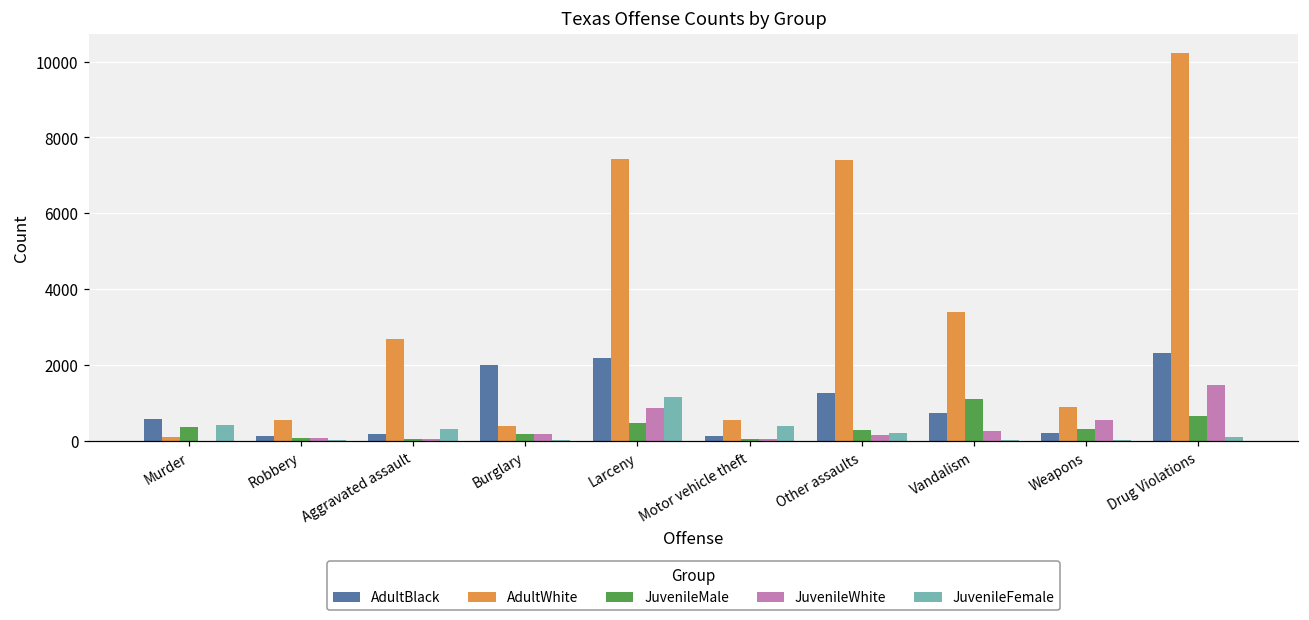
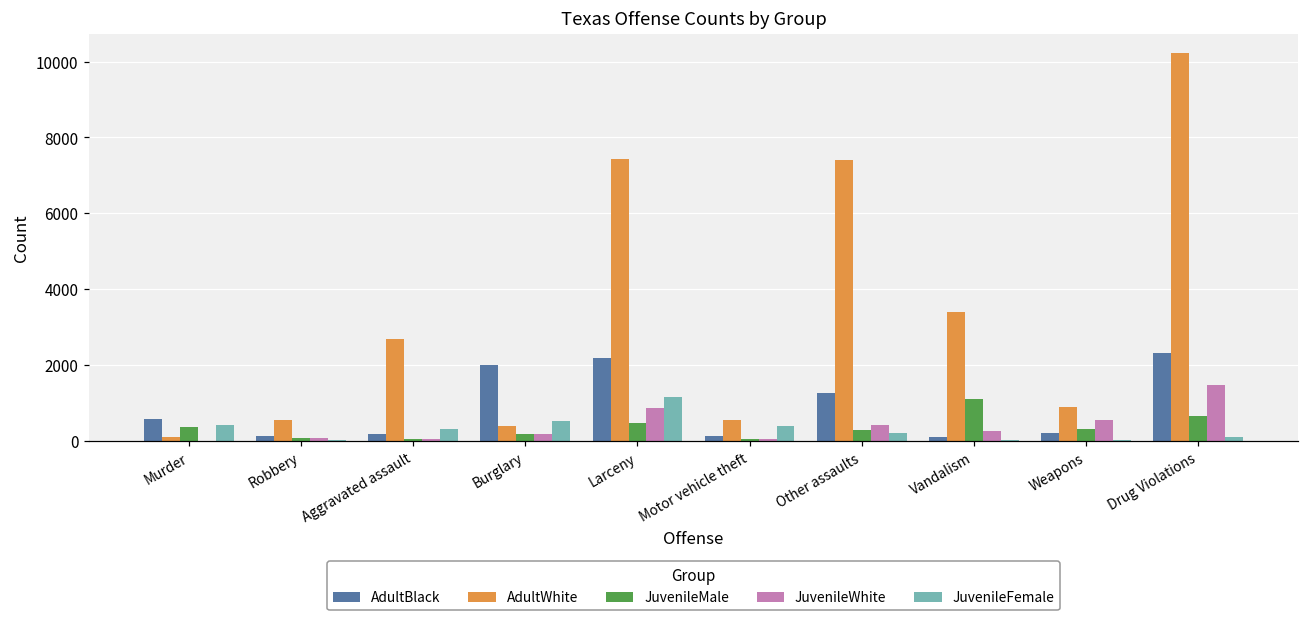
JuvenileFemale, Burglary: 0 -> 500
JuvenileWhite, Other assaults: 200 -> 400
AdultBlack, Vandalism: 700 -> 100
